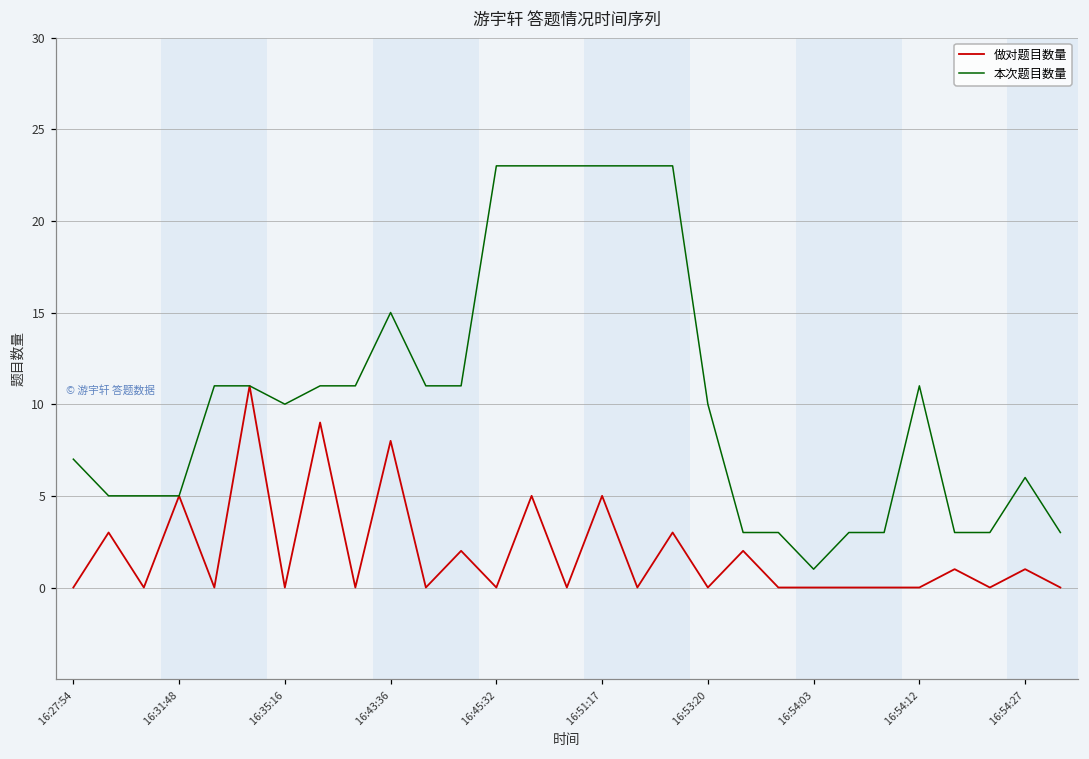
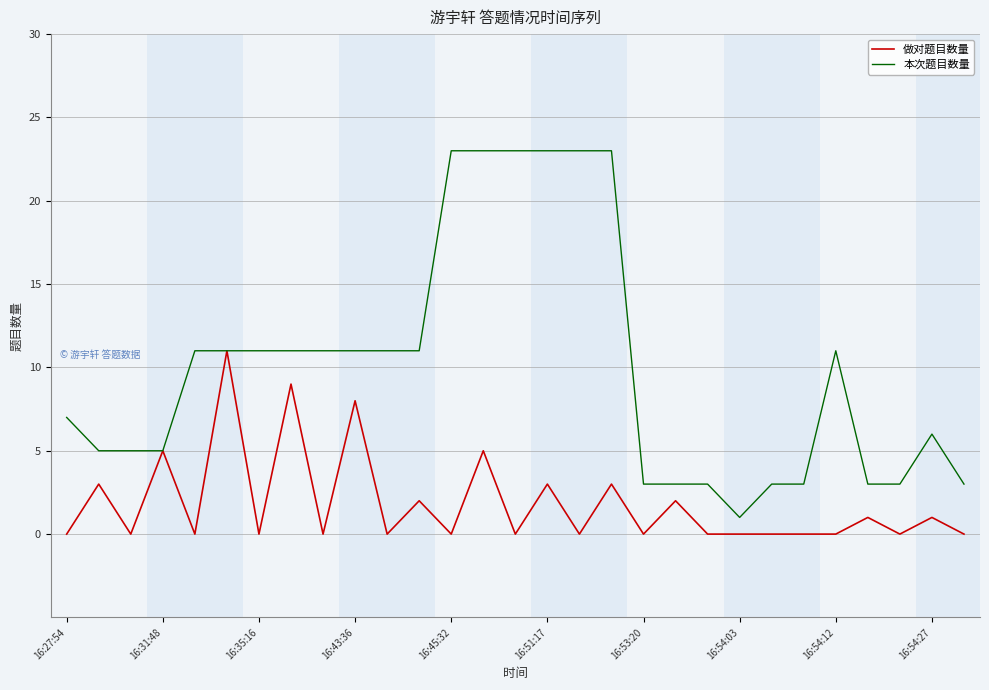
本次题目数量, 16:35:16: 10 -> 11
本次题目数量, 16:43:36: 15 -> 11
做对题目数量, 16:51:17: 5 -> 3
本次题目数量, 16:53:20: 10 -> 3
